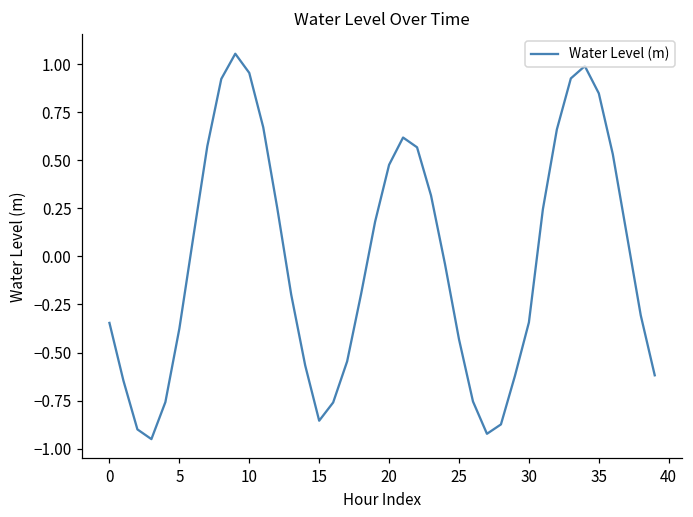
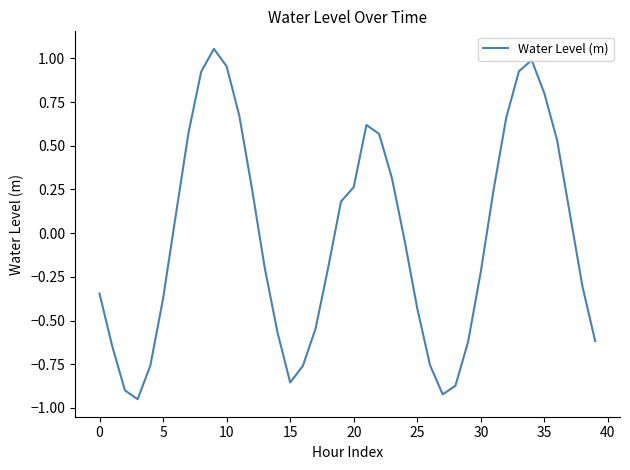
20: 0.48 -> 0.26
30: -0.34 -> -0.22
35: 0.85 -> 0.80
